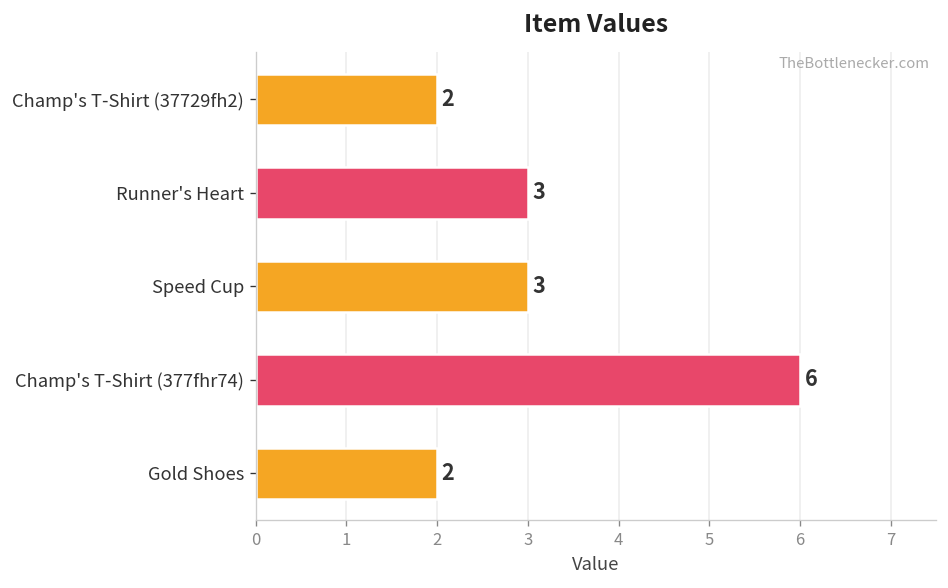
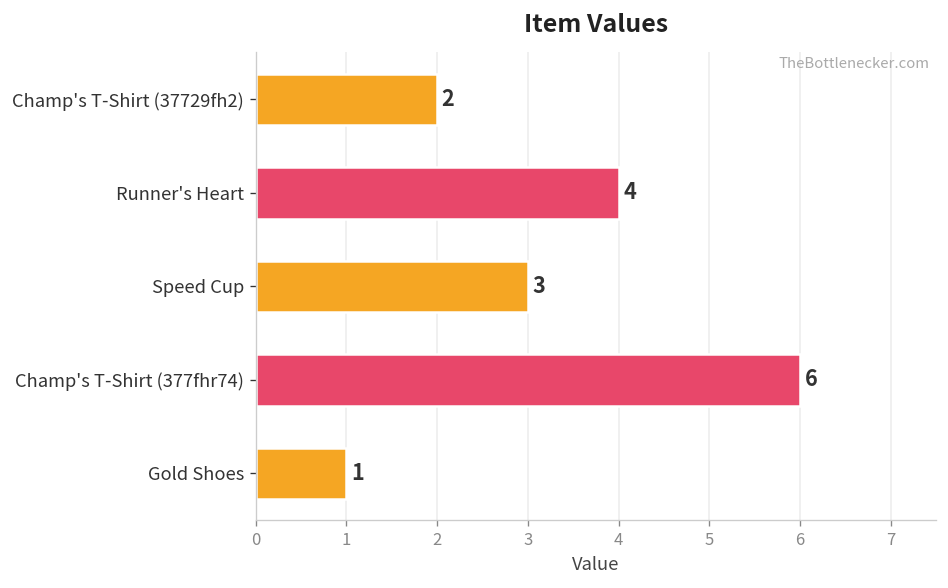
Runner's Heart: 3 -> 4
Gold Shoes: 2 -> 1
